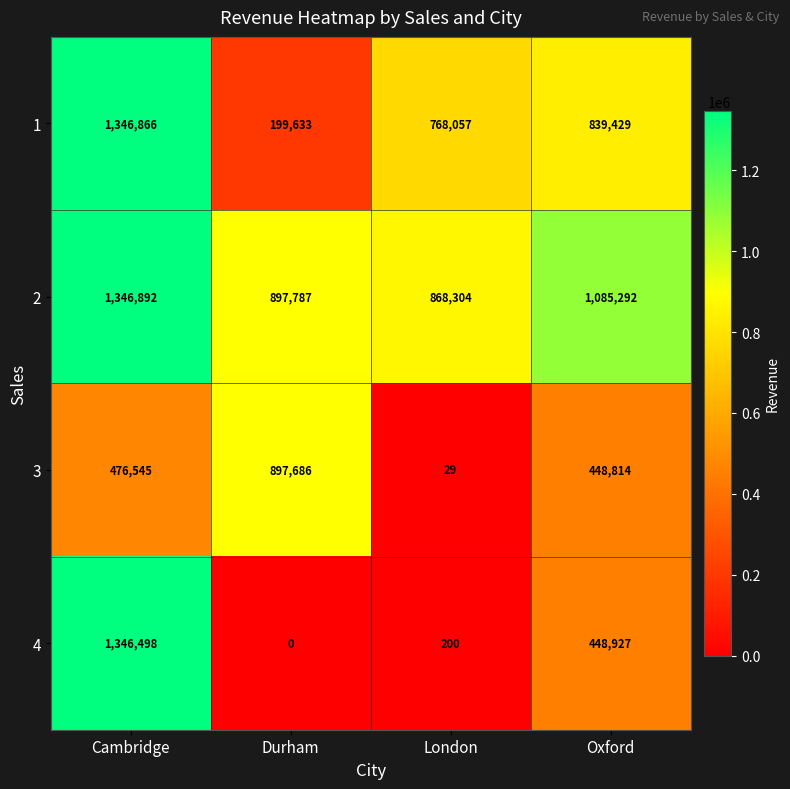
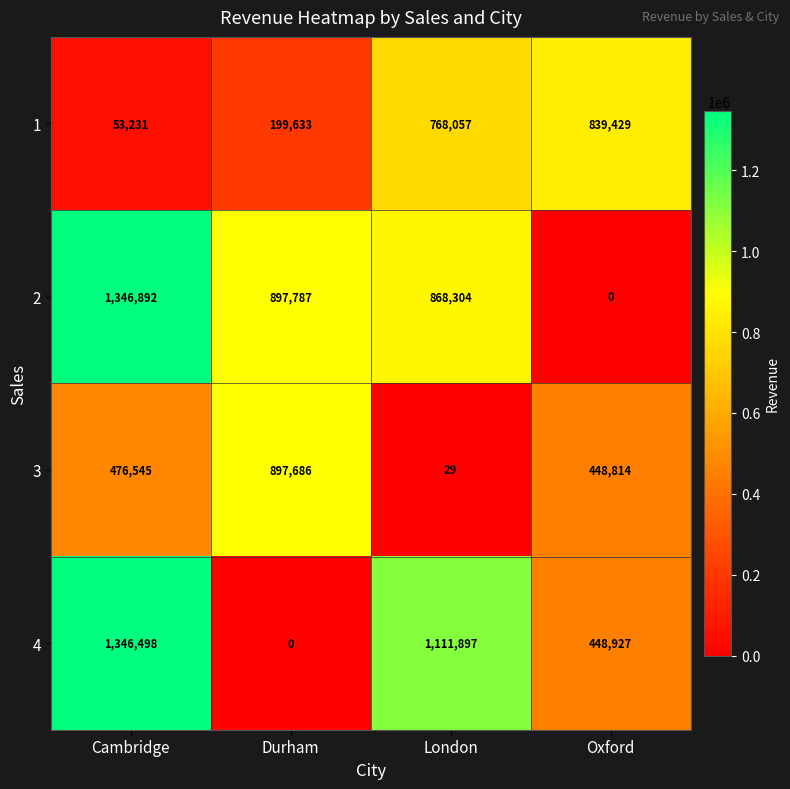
1, Cambridge: 1,346,866 -> 53,231
2, Oxford: 1,085,292 -> 0
4, London: 200 -> 1,111,897
